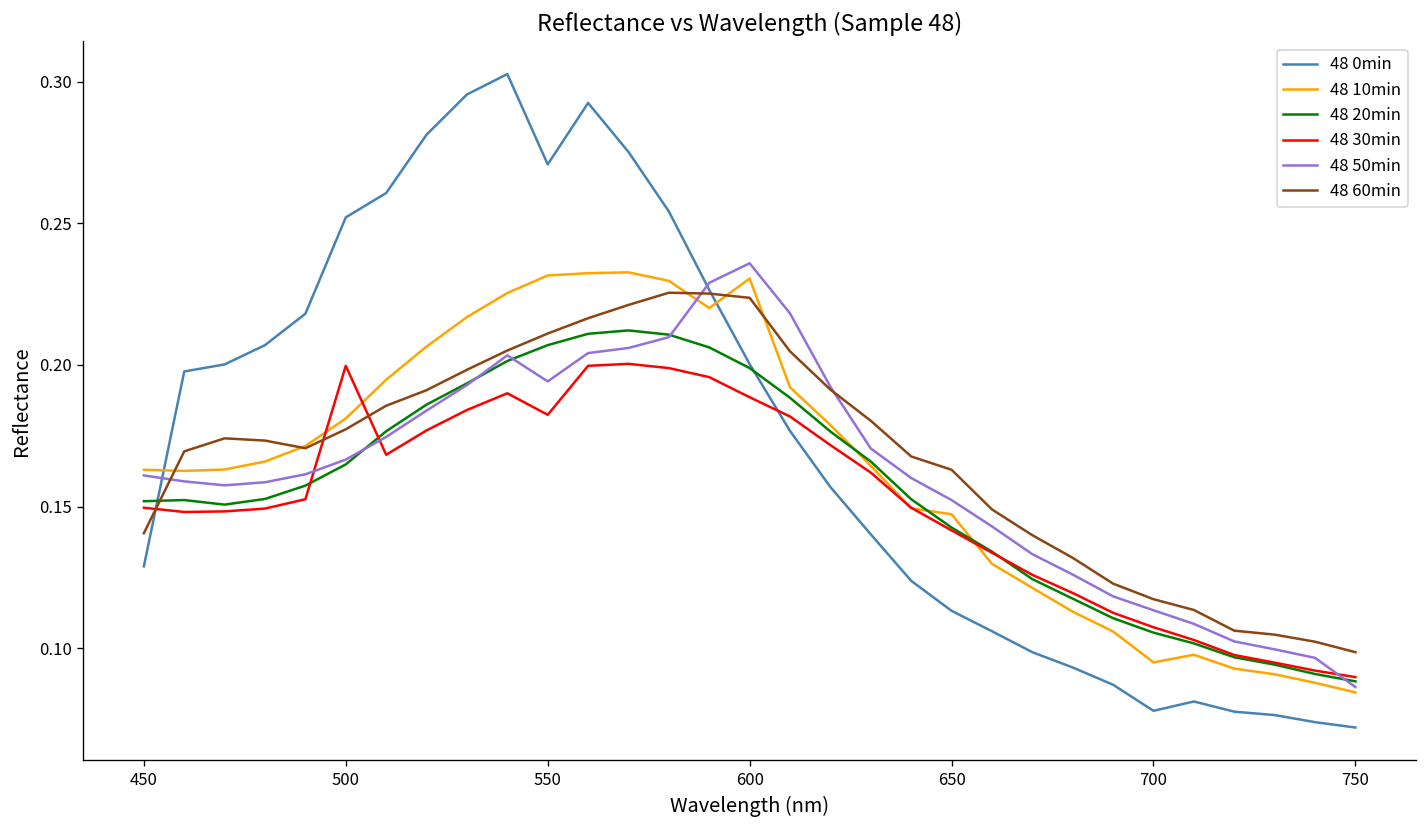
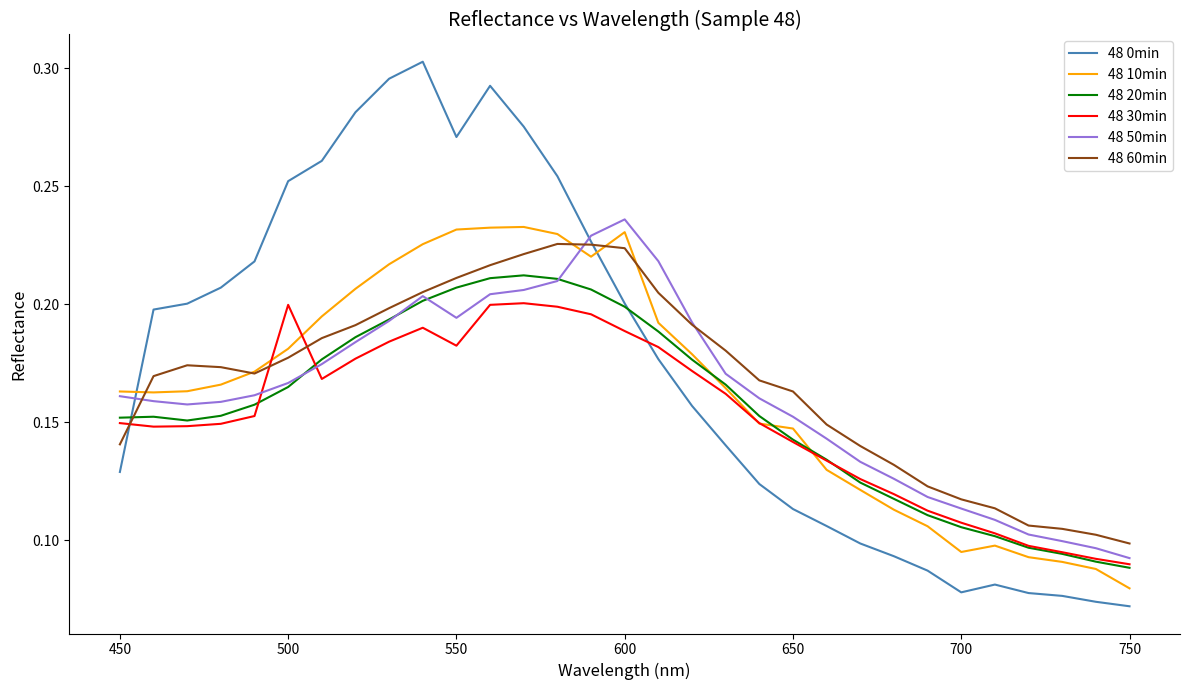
48 10min, 750: 0.084 -> 0.080
48 50min, 750: 0.086 -> 0.092
